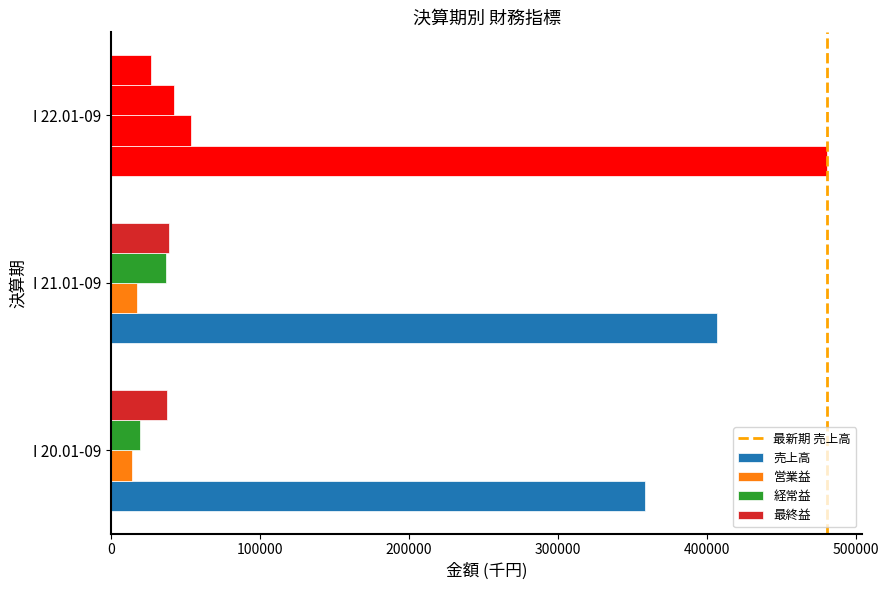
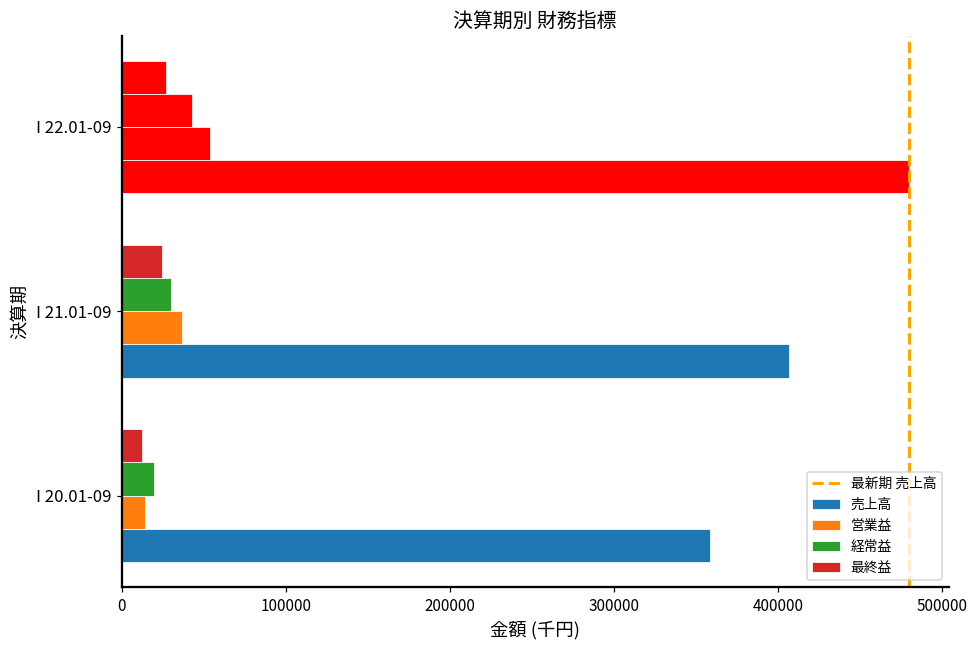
最終益, I 21.01-09: 39000 -> 24000
経常益, I 21.01-09: 37000 -> 30000
営業益, I 21.01-09: 17000 -> 37000
最終益, I 20.01-09: 38000 -> 12000
